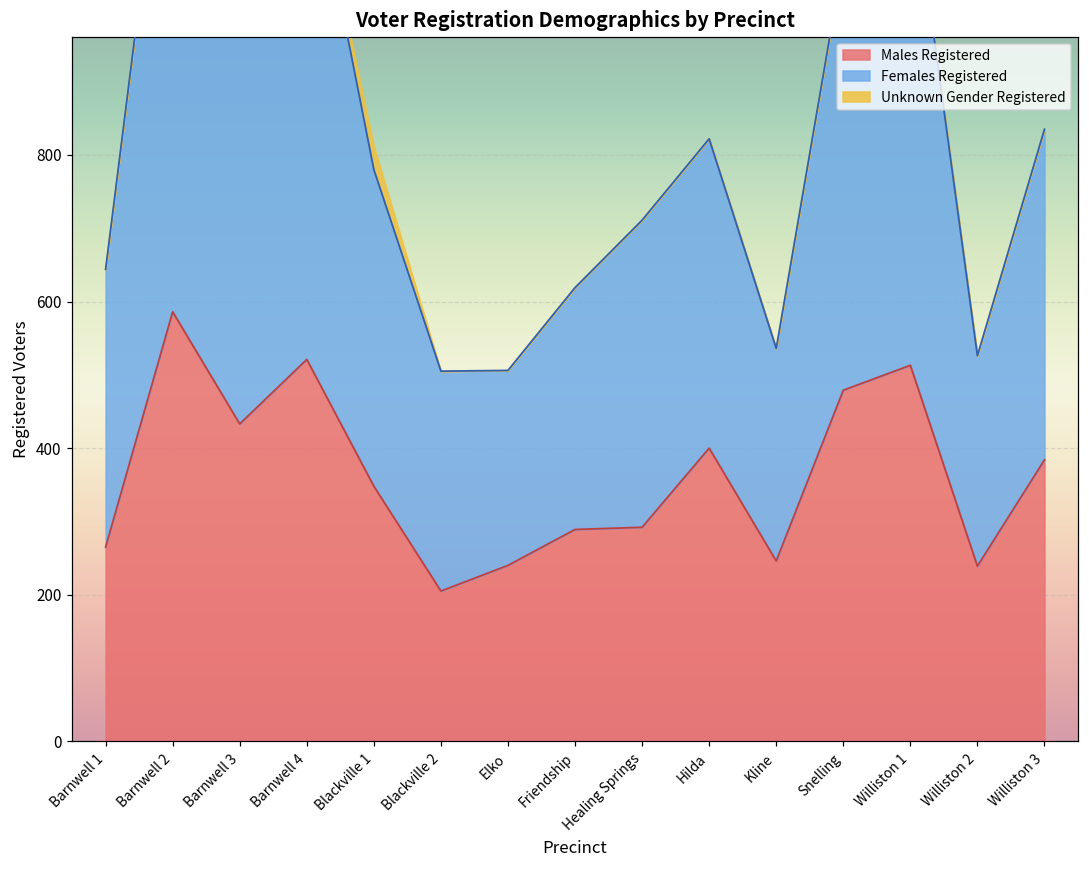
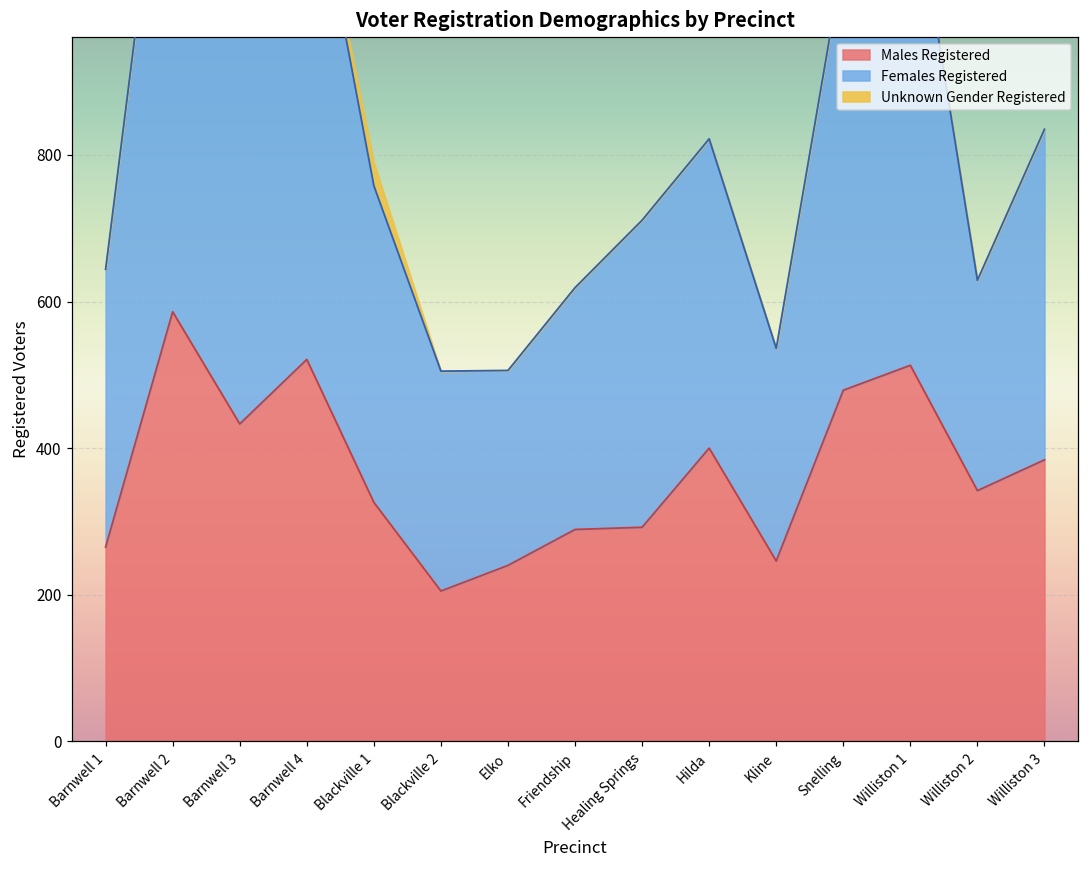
Males Registered, Blackville 1: 350 -> 330
Males Registered, Williston 2: 240 -> 340
